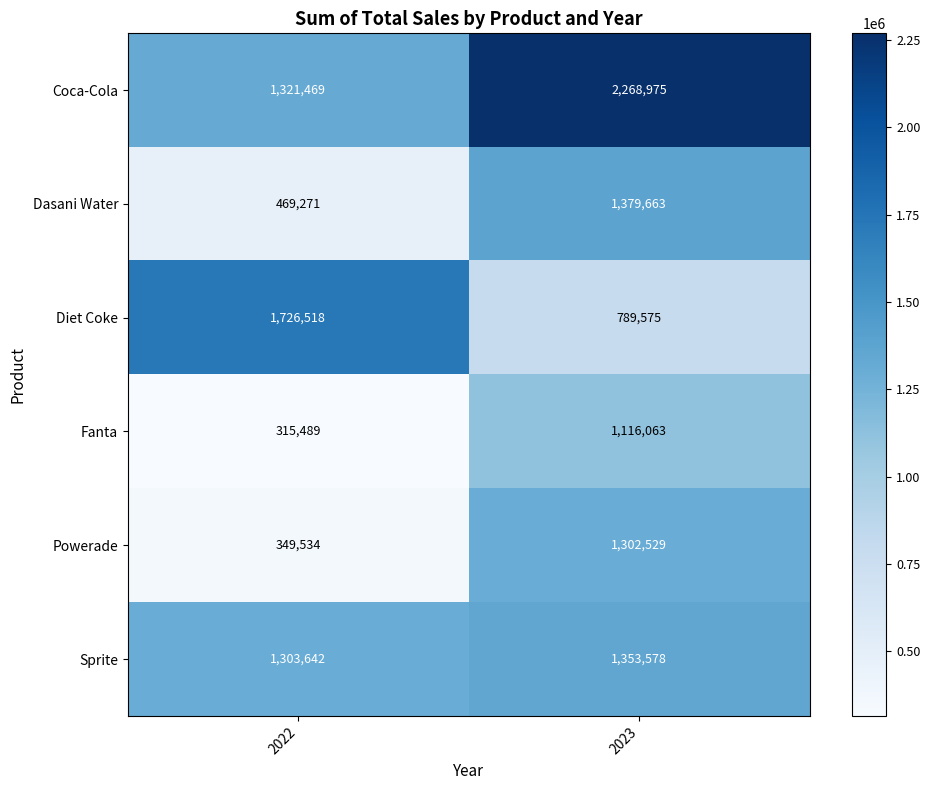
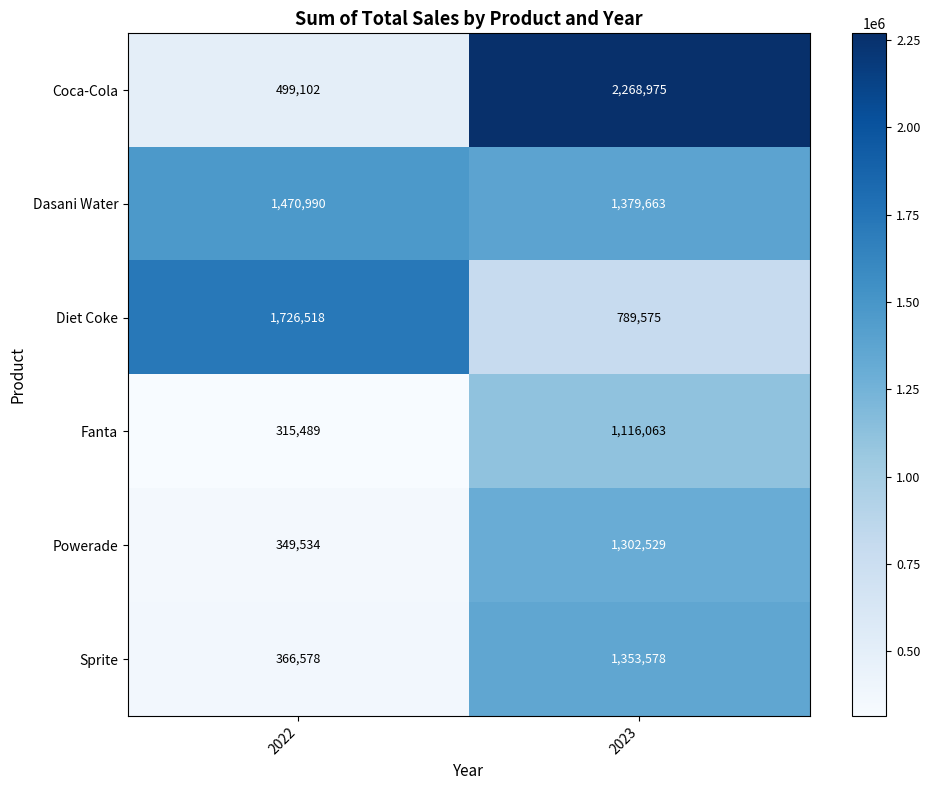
Coca-Cola, 2022: 1,321,469 -> 499,102
Dasani Water, 2022: 469,271 -> 1,470,990
Sprite, 2022: 1,303,642 -> 366,578
